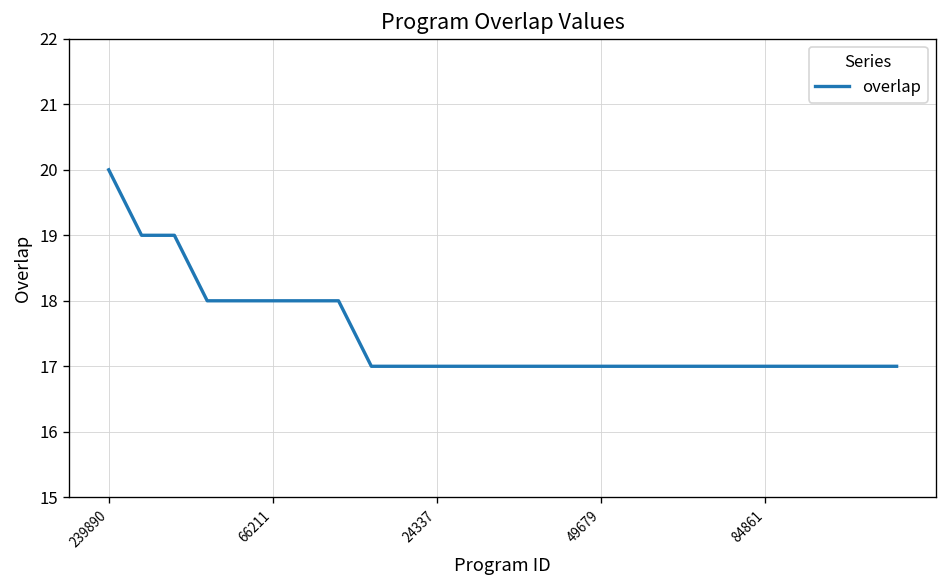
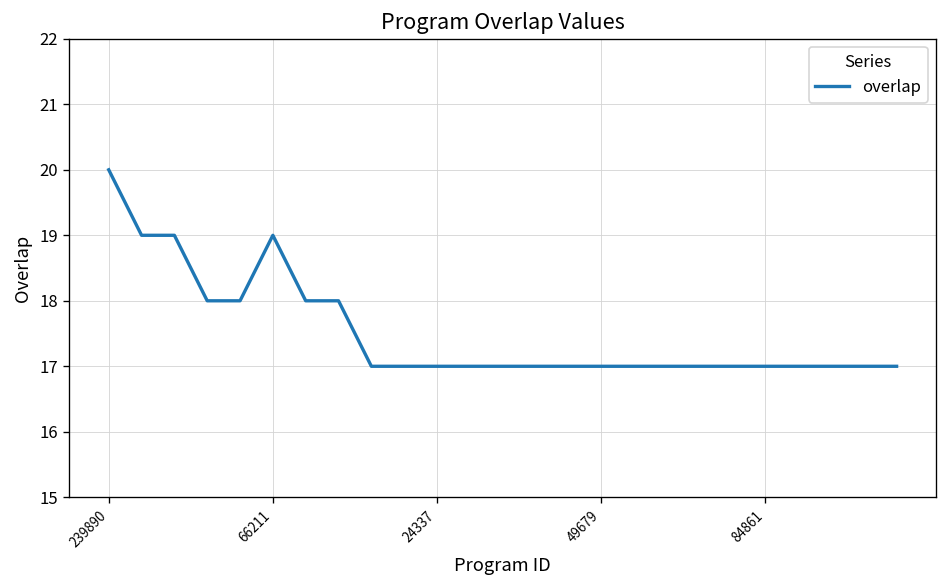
66211: 18 -> 19
